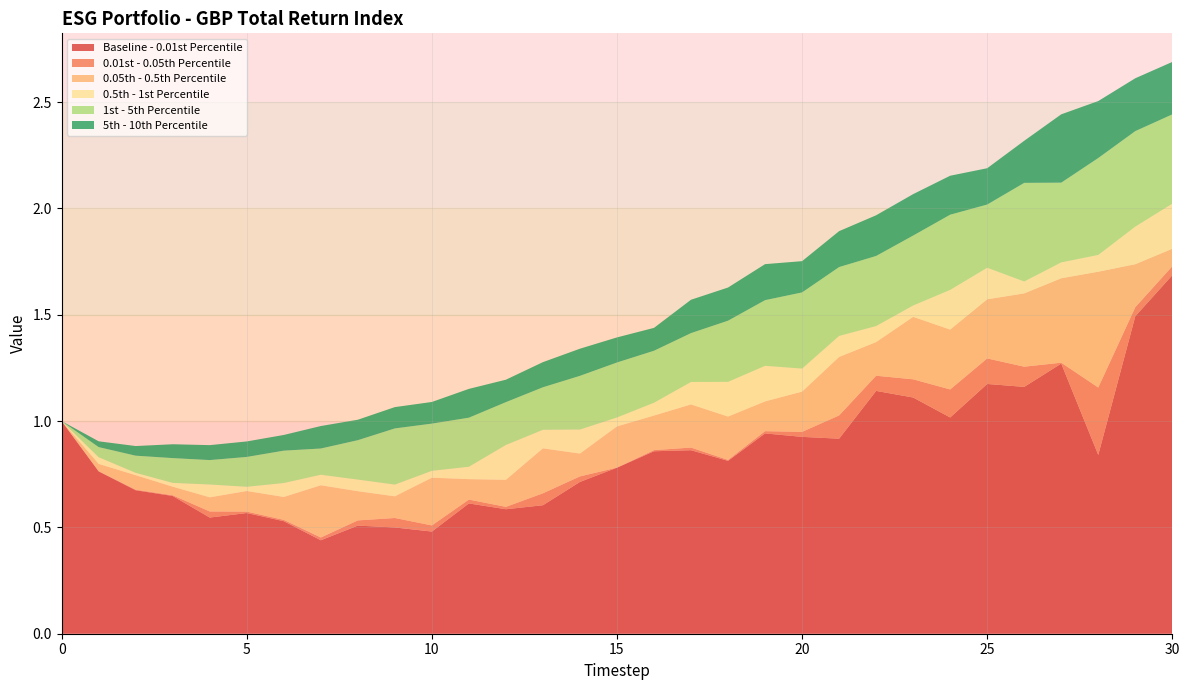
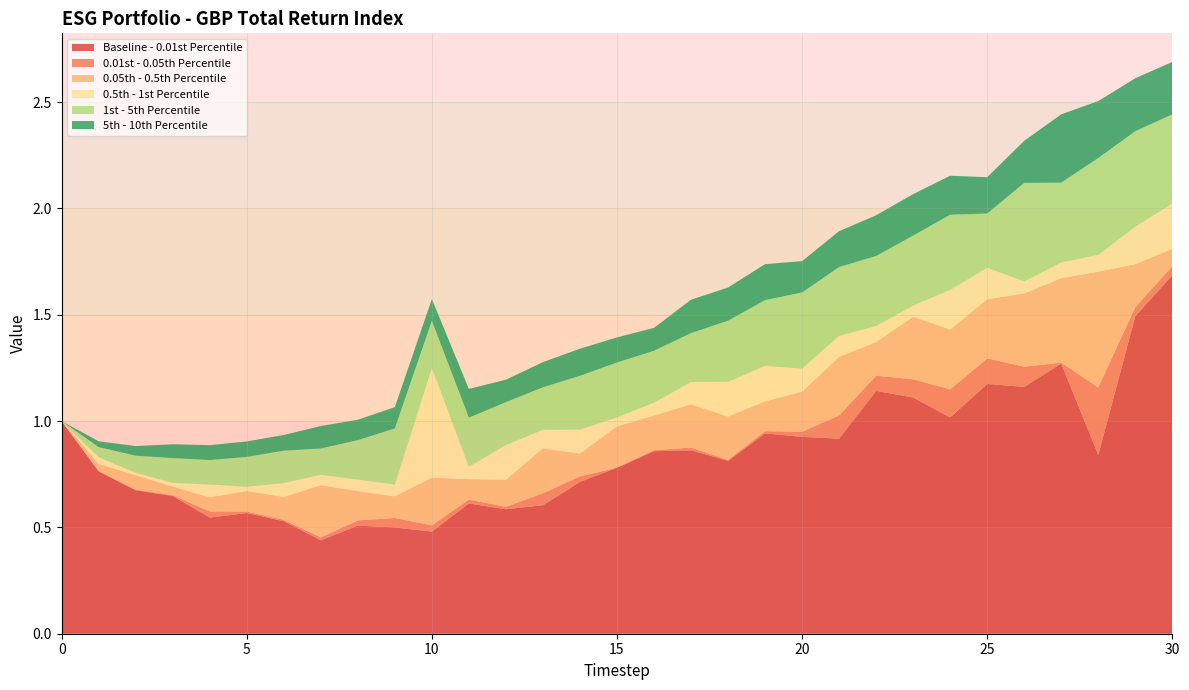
0.5th - 1st Percentile, 10: 0.03 -> 0.52
1st - 5th Percentile, 25: 0.30 -> 0.25
